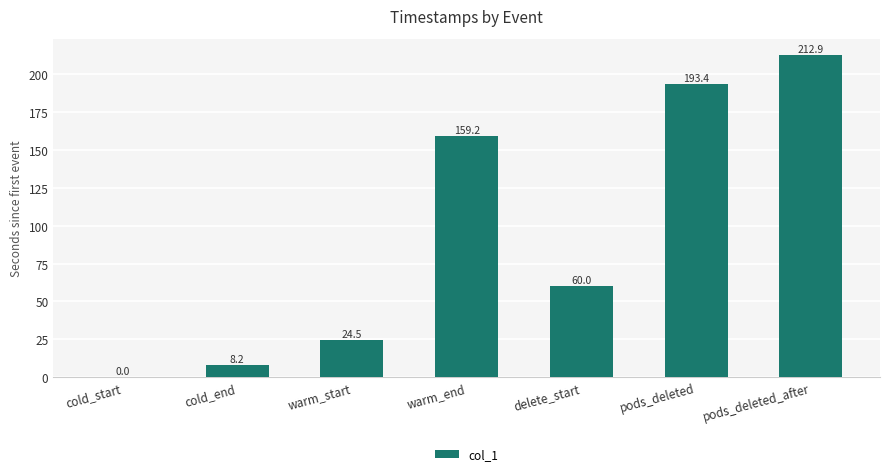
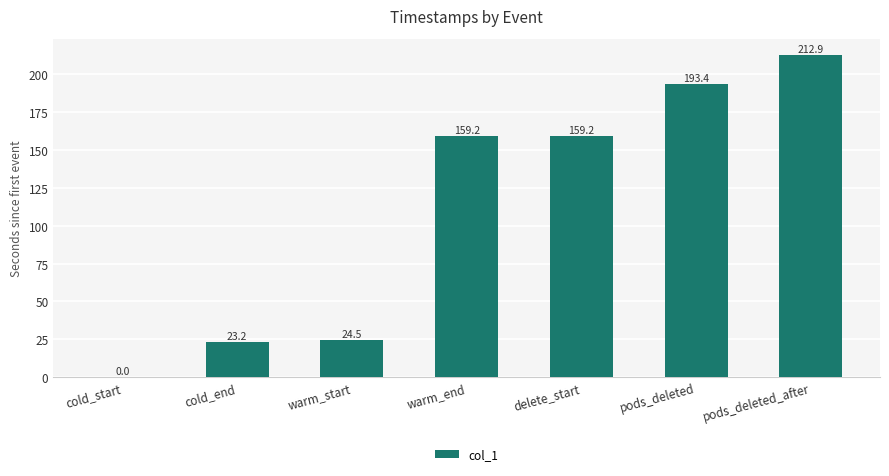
cold_end: 8.2 -> 23.2
delete_start: 60.0 -> 159.2
